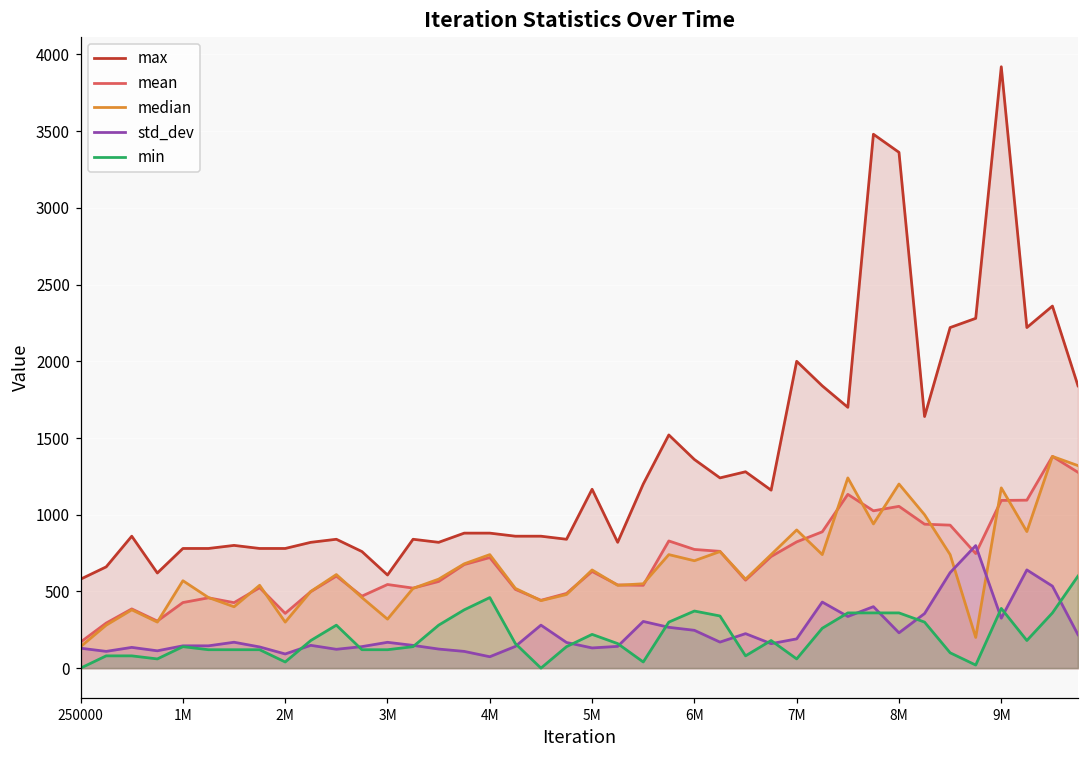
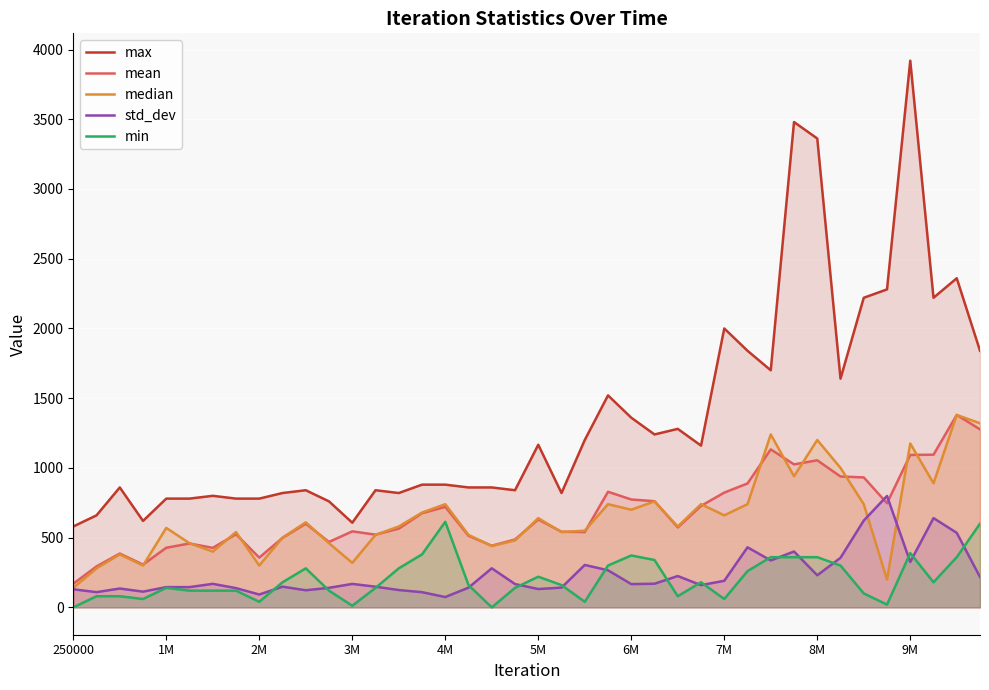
min, 3M: 120 -> 10
min, 4M: 460 -> 610
std_dev, 6M: 250 -> 170
median, 7M: 900 -> 660
